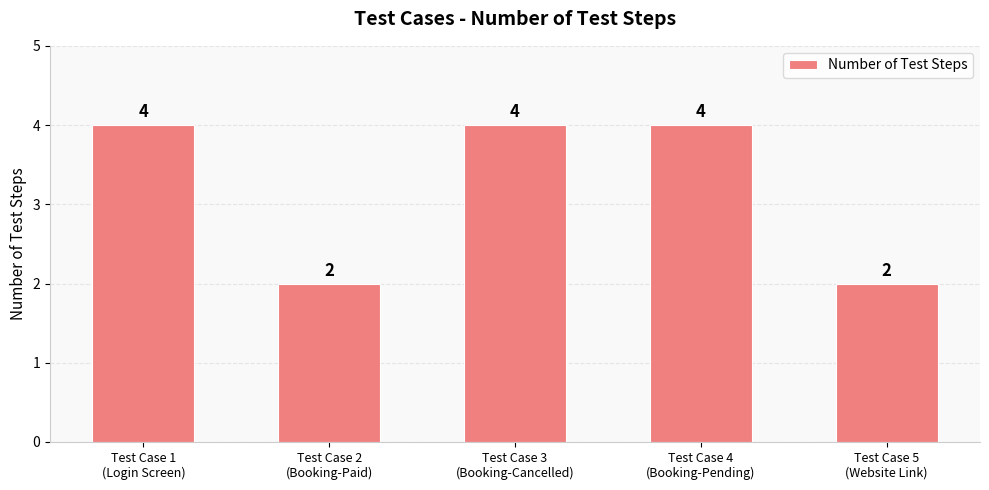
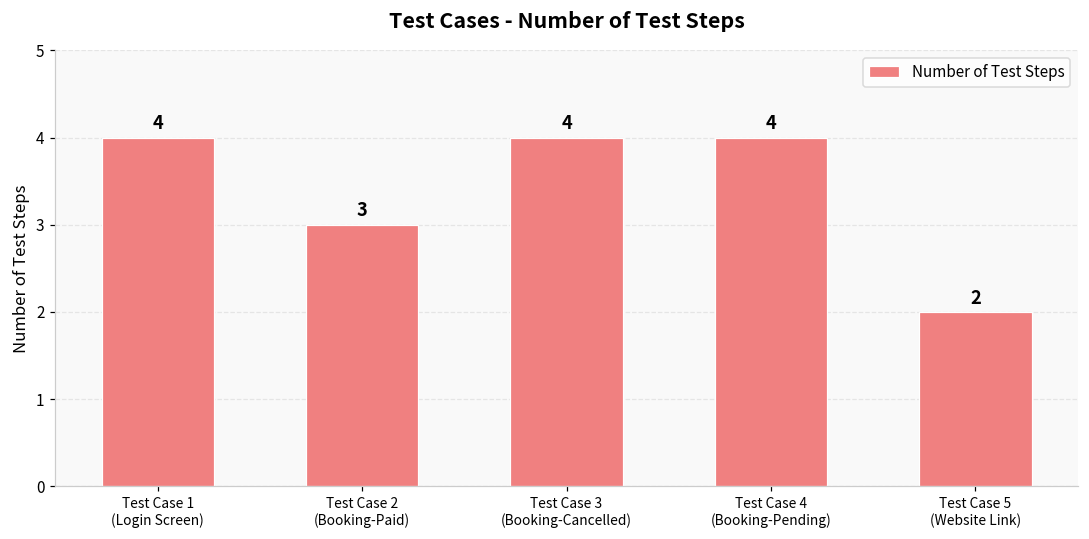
Test Case 2 (Booking-Paid): 2 -> 3
